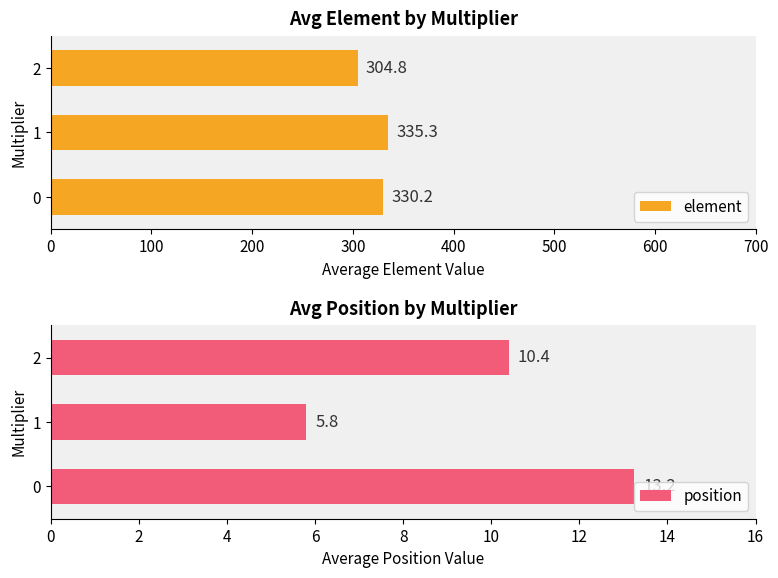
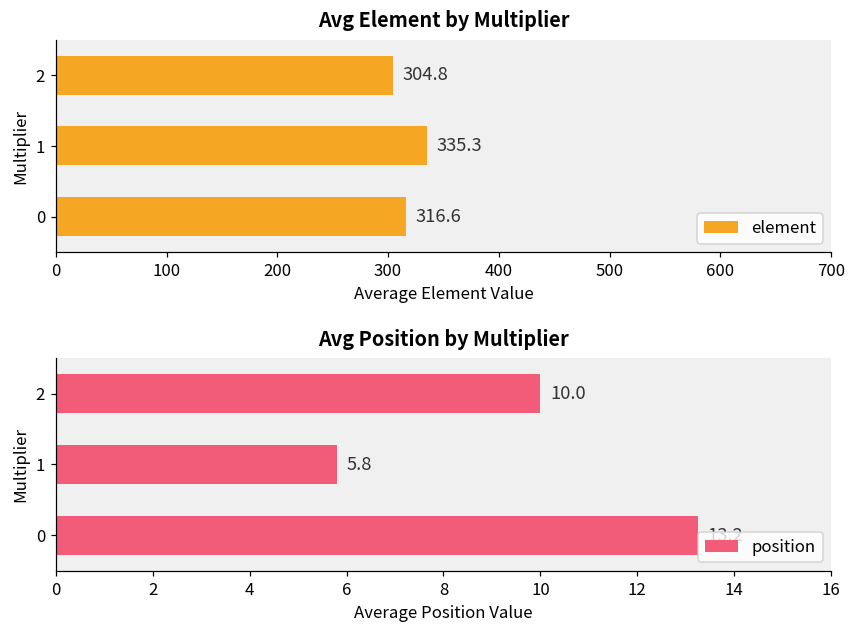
Avg Element by Multiplier, 0: 330.2 -> 316.6
Avg Position by Multiplier, 2: 10.4 -> 10.0
